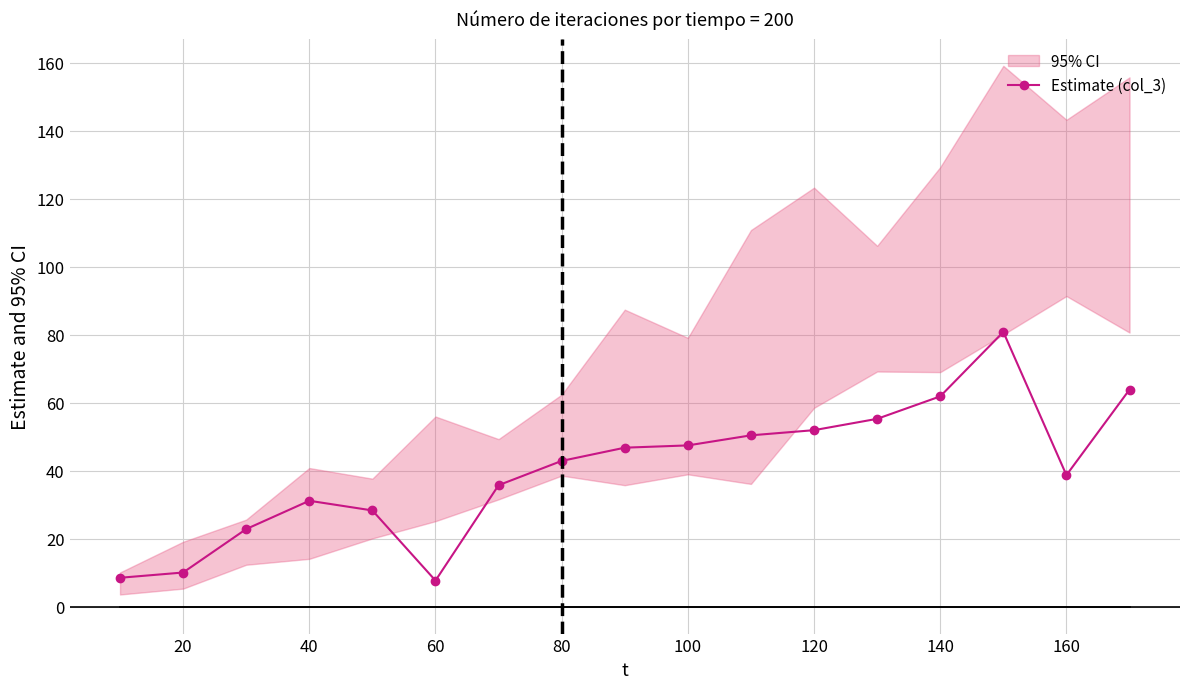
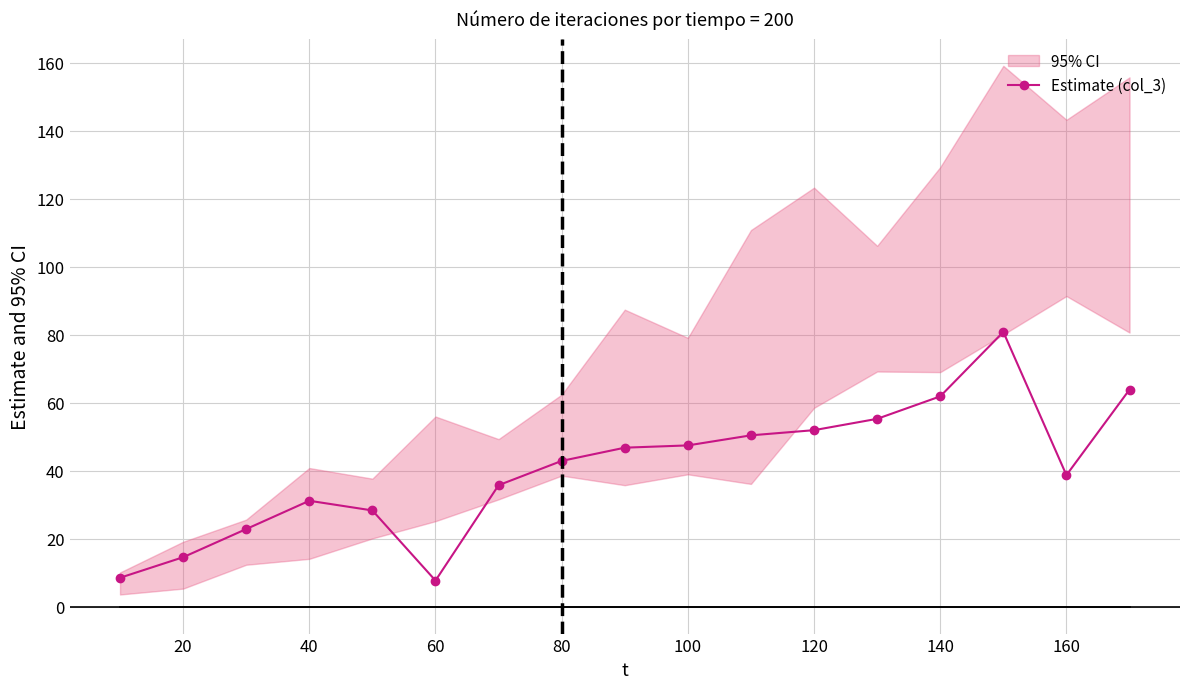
Estimate (col_3), 20: 10 -> 15
